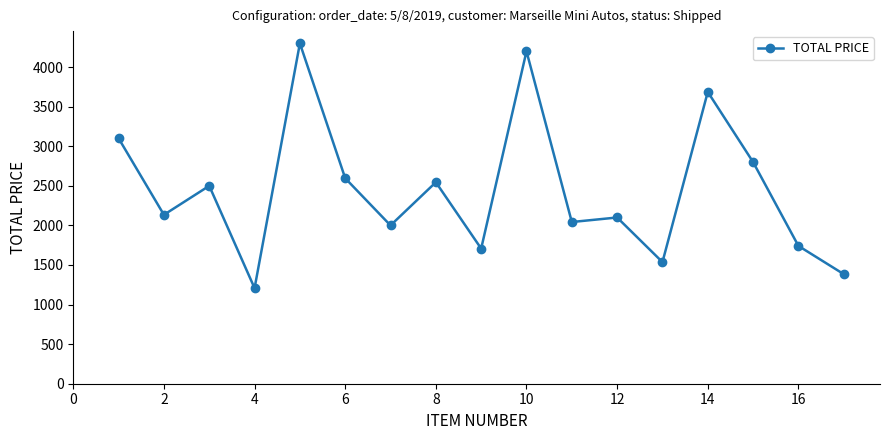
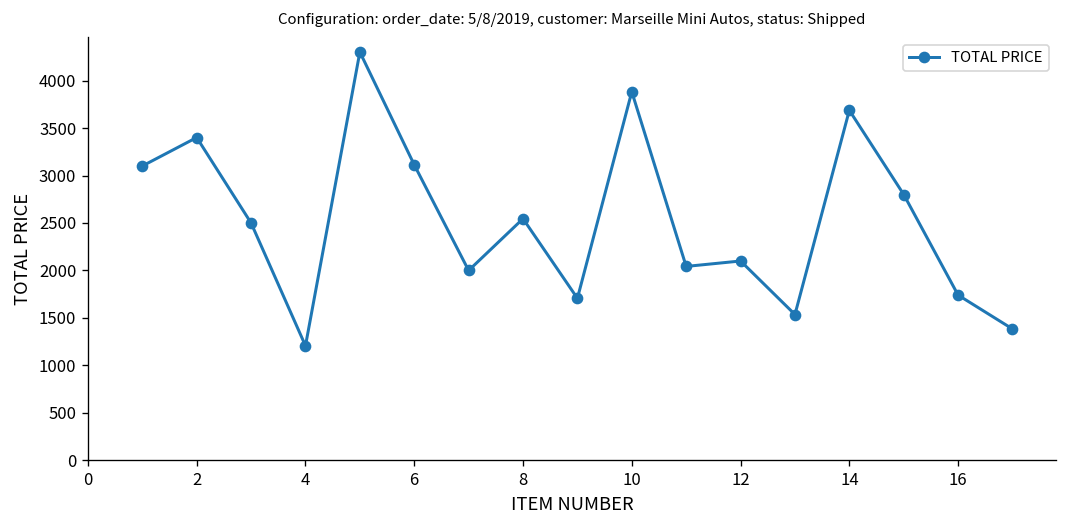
2: 2100 -> 3400
6: 2600 -> 3100
10: 4200 -> 3900
